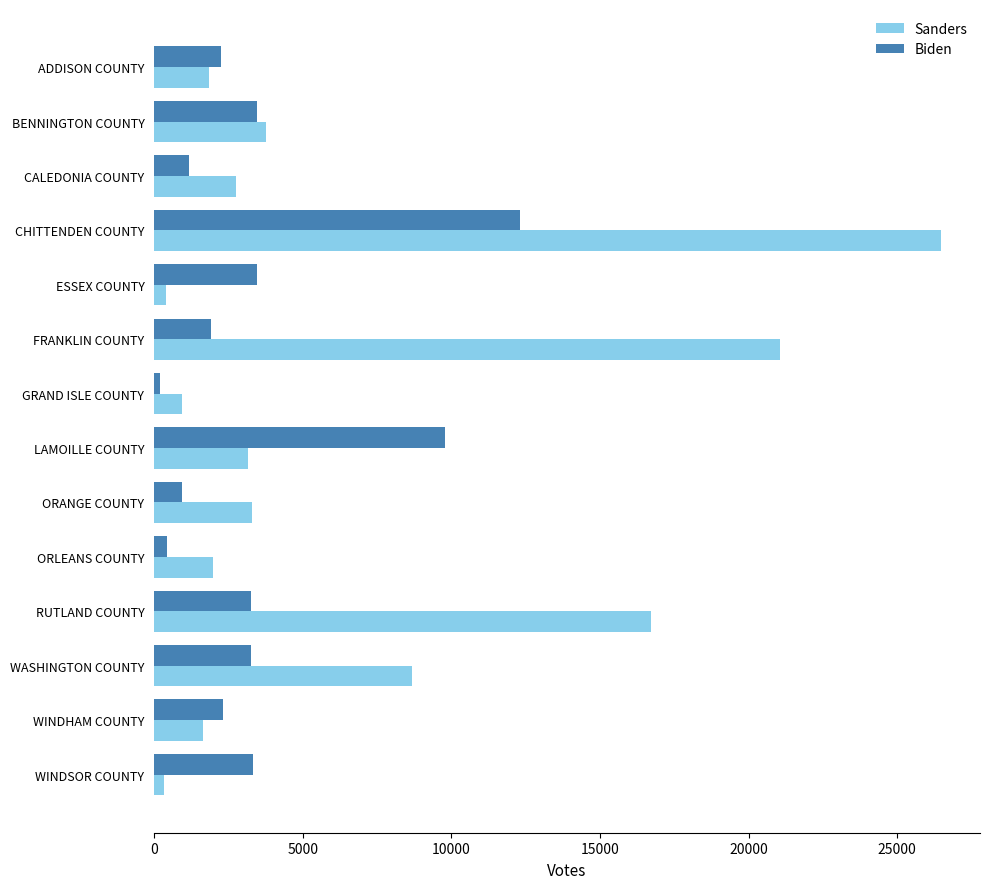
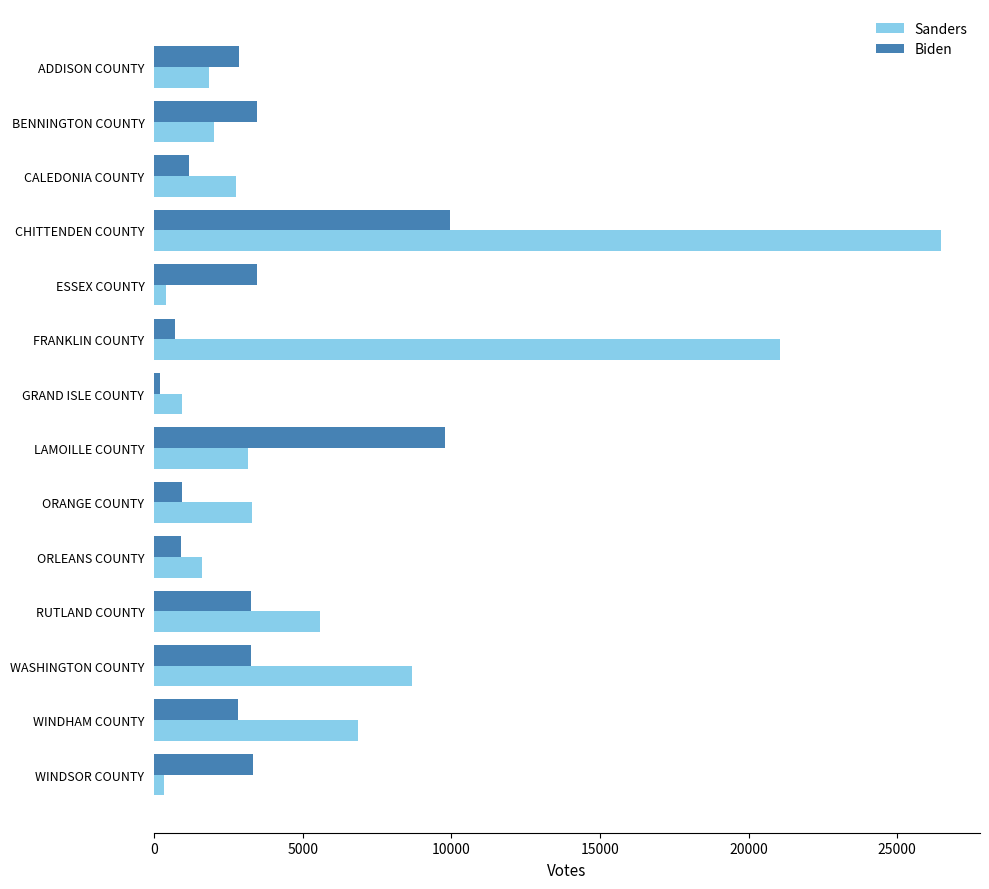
Biden, ADDISON COUNTY: 2300 -> 2900
Sanders, BENNINGTON COUNTY: 3800 -> 2000
Biden, CHITTENDEN COUNTY: 12300 -> 10000
Biden, FRANKLIN COUNTY: 1900 -> 700
Biden, ORLEANS COUNTY: 400 -> 900
Sanders, ORLEANS COUNTY: 2000 -> 1600
Sanders, RUTLAND COUNTY: 16700 -> 5600
Biden, WINDHAM COUNTY: 2300 -> 2800
Sanders, WINDHAM COUNTY: 1600 -> 6900
